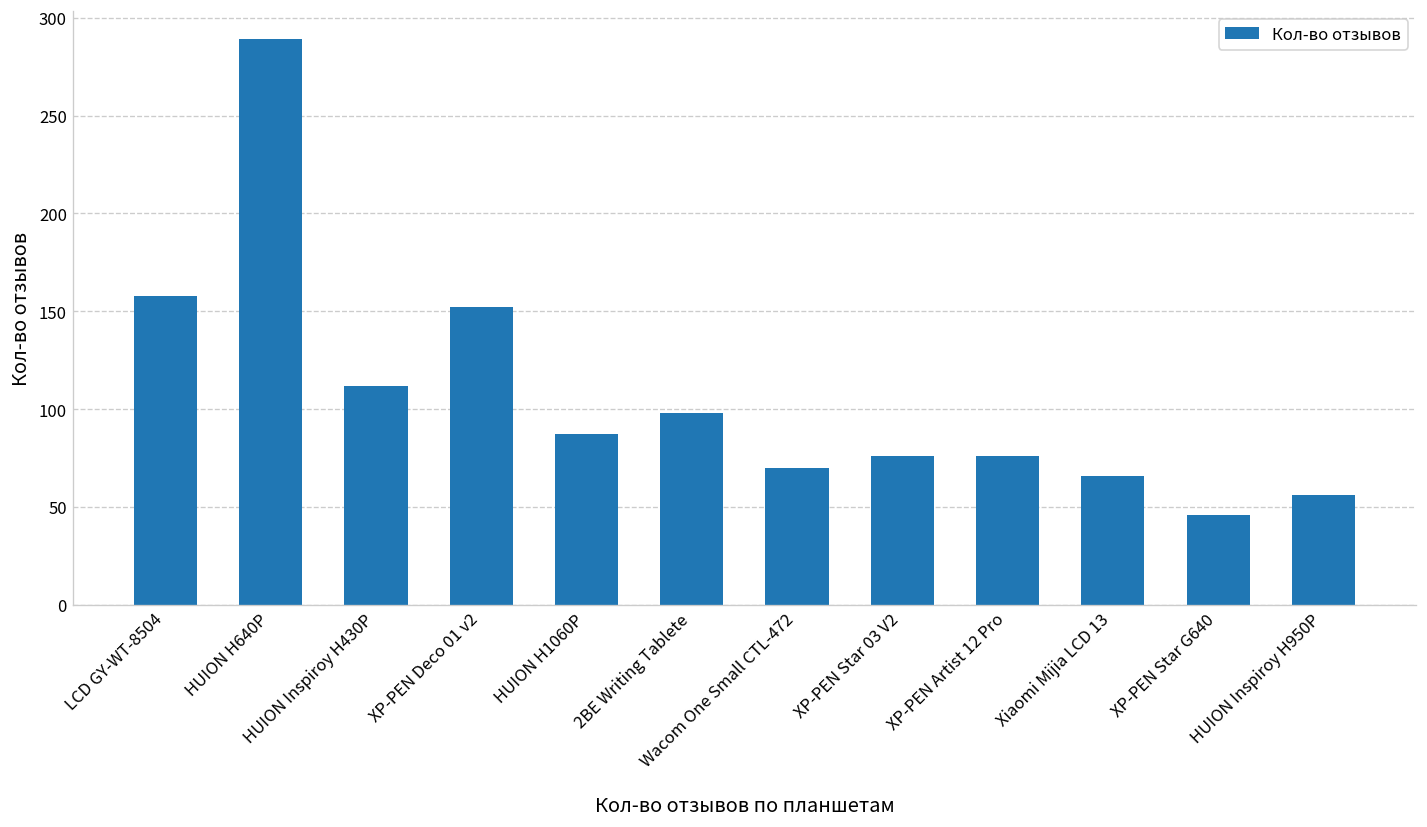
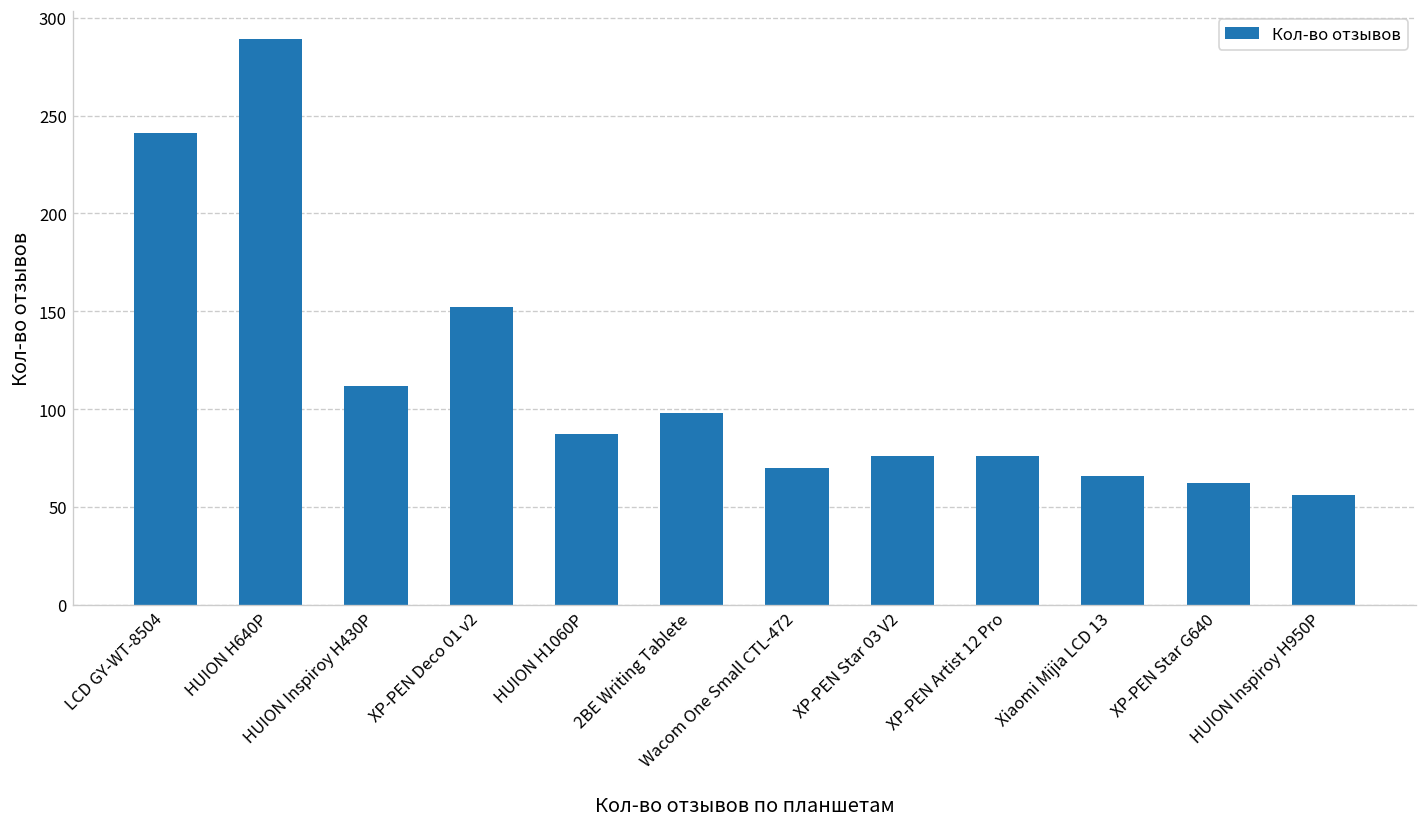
LCD GY-WT-8504: 158 -> 241
XP-PEN Star G640: 46 -> 62
